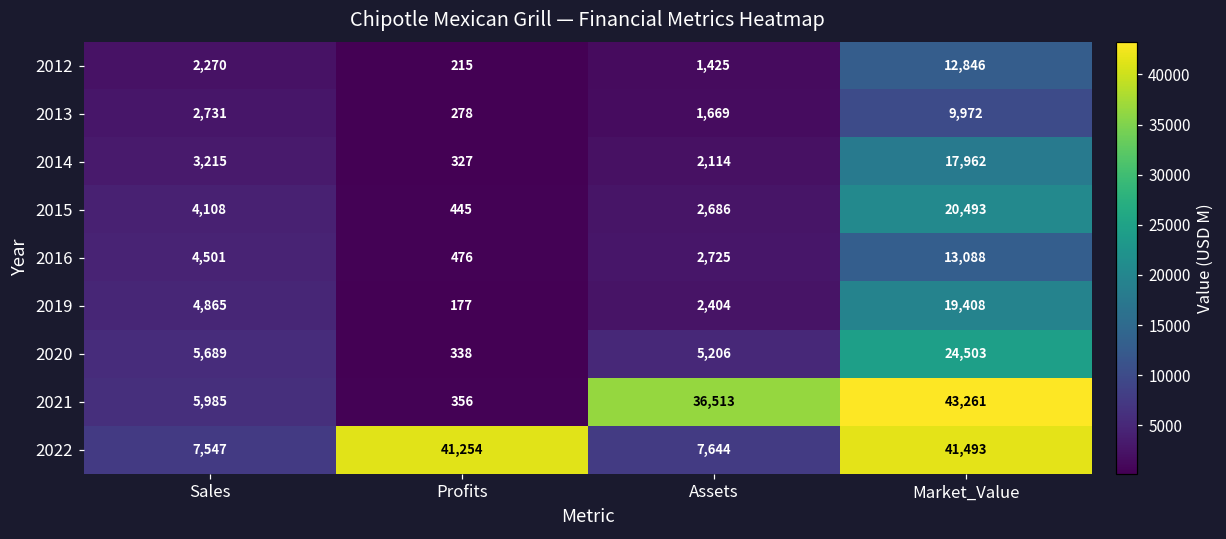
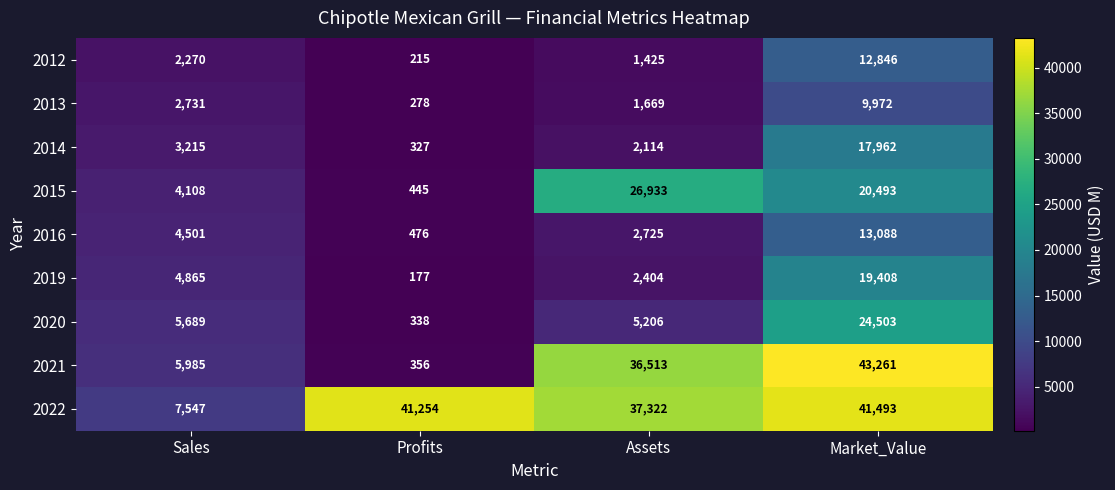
2015, Assets: 2,686 -> 26,933
2022, Assets: 7,644 -> 37,322
